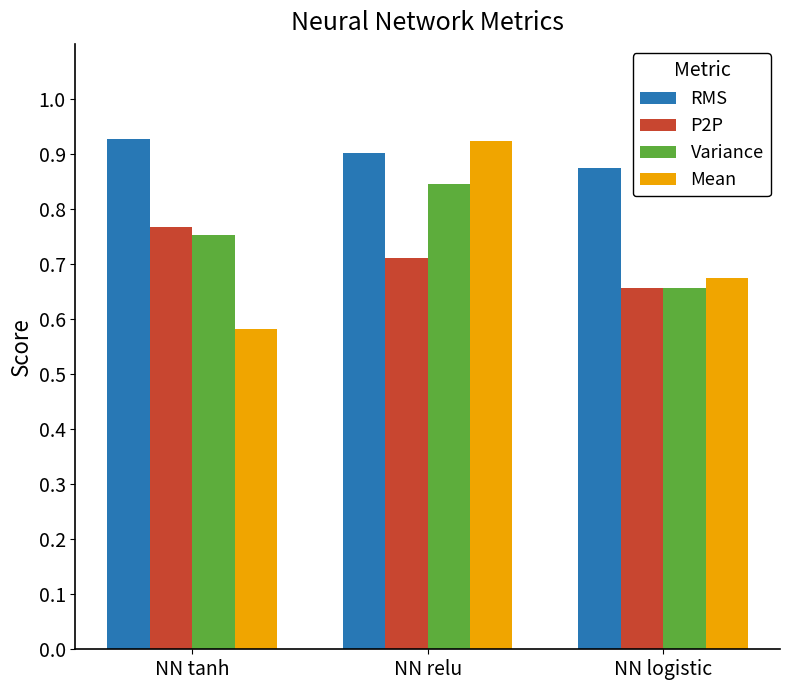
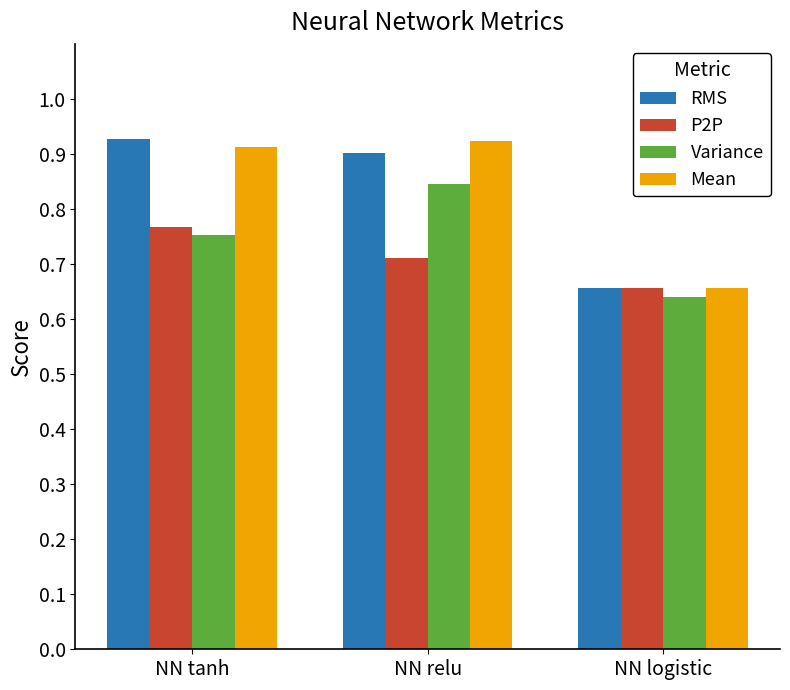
Mean, NN tanh: 0.58 -> 0.91
RMS, NN logistic: 0.87 -> 0.66
Variance, NN logistic: 0.66 -> 0.64
Mean, NN logistic: 0.67 -> 0.66
